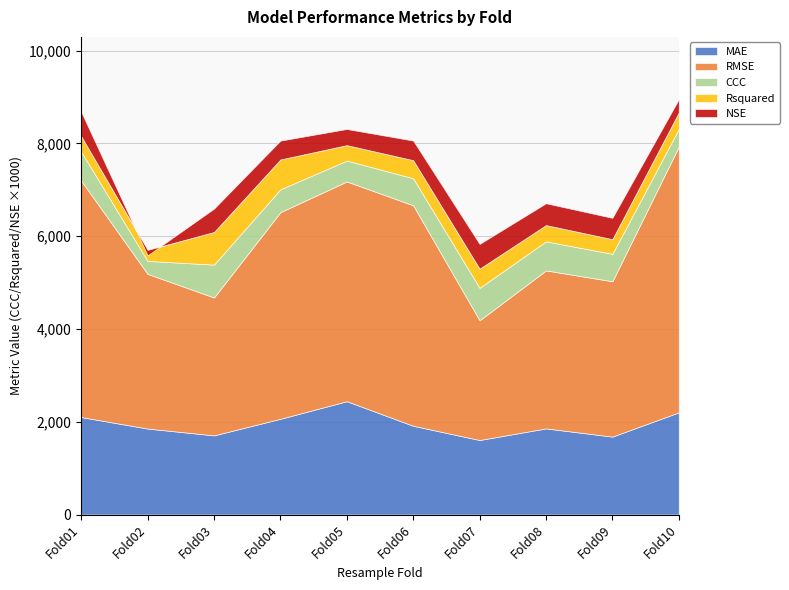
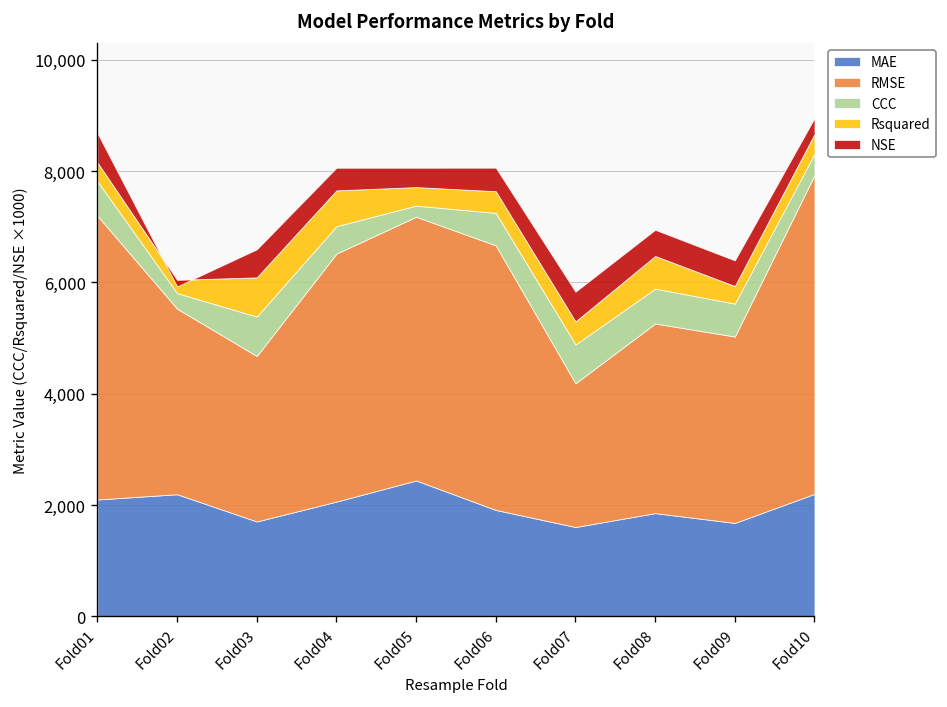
MAE, Fold02: 1,900 -> 2,200
CCC, Fold05: 500 -> 200
Rsquared, Fold08: 400 -> 600
